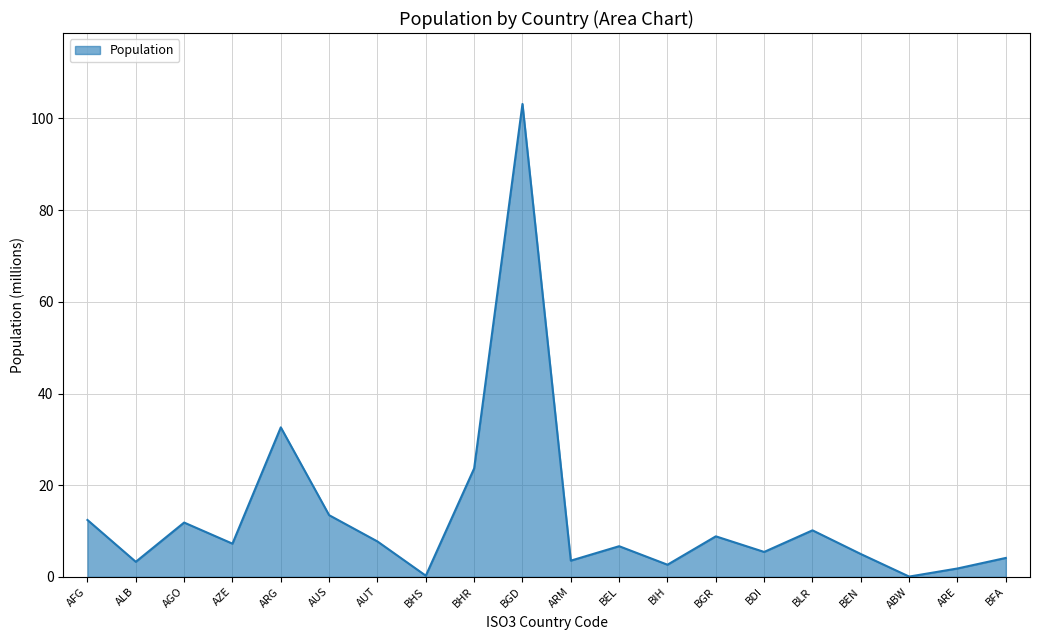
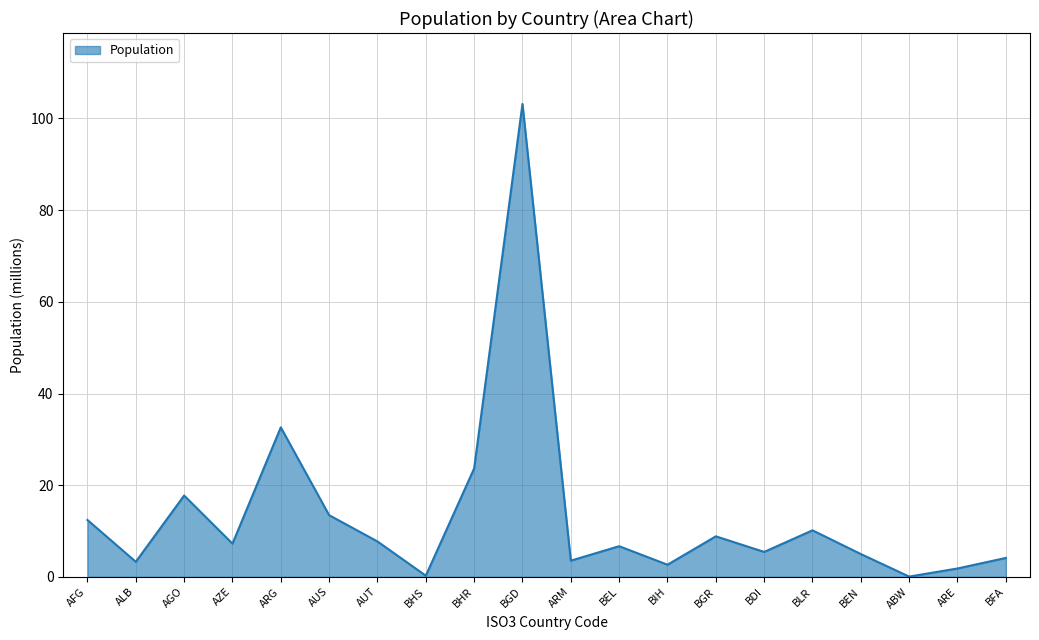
AGO: 12 -> 18
